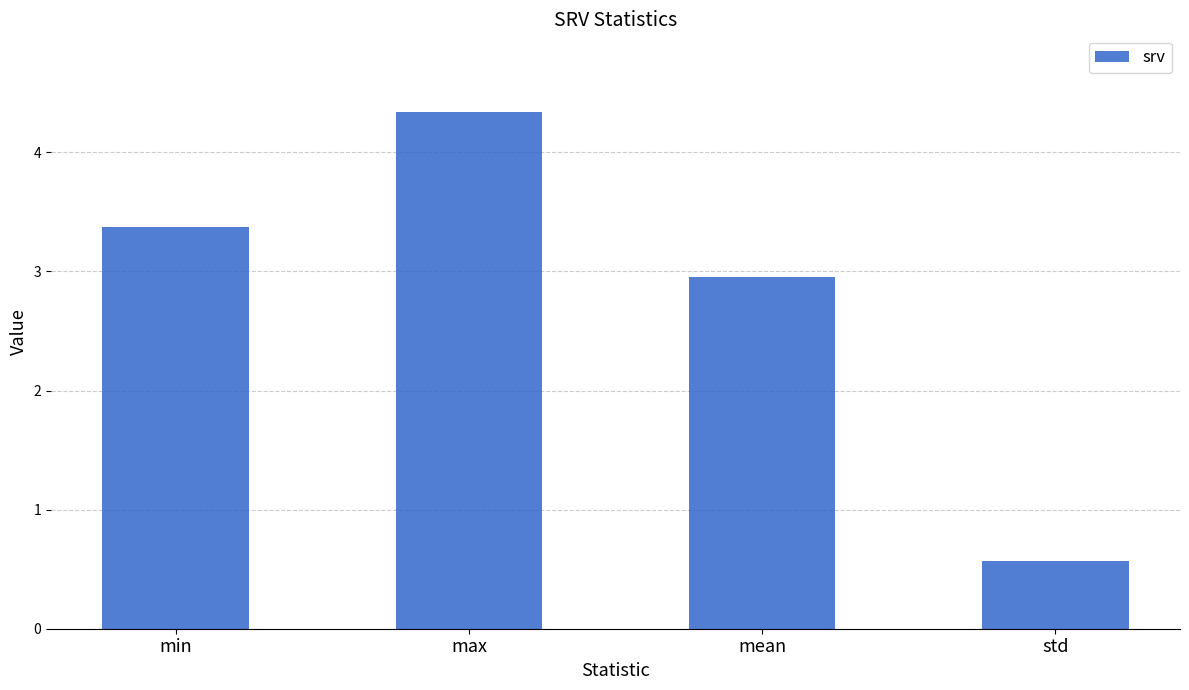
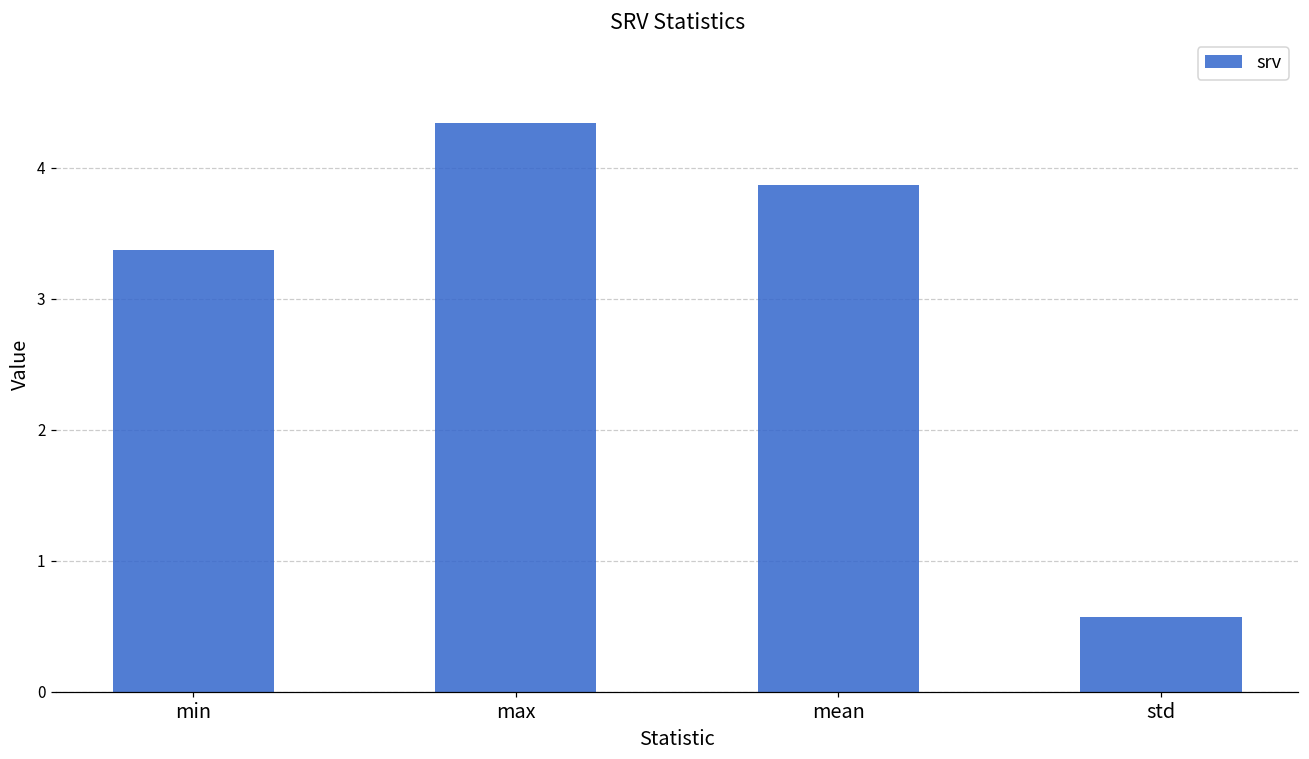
mean: 2.95 -> 3.87
